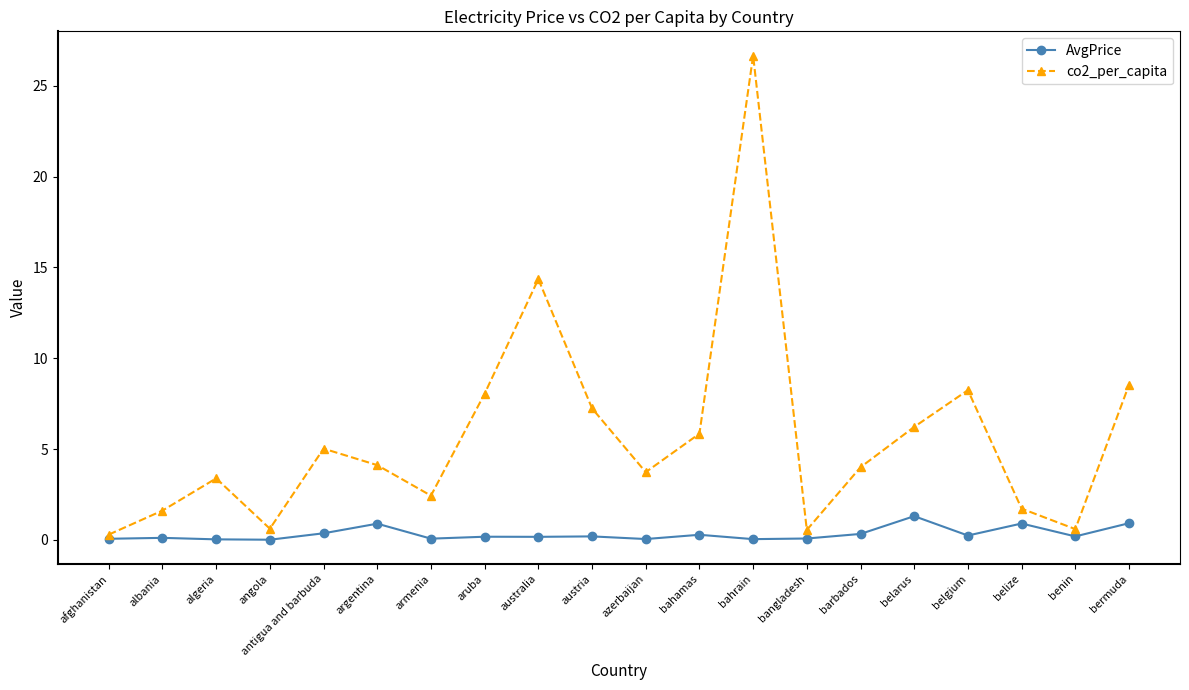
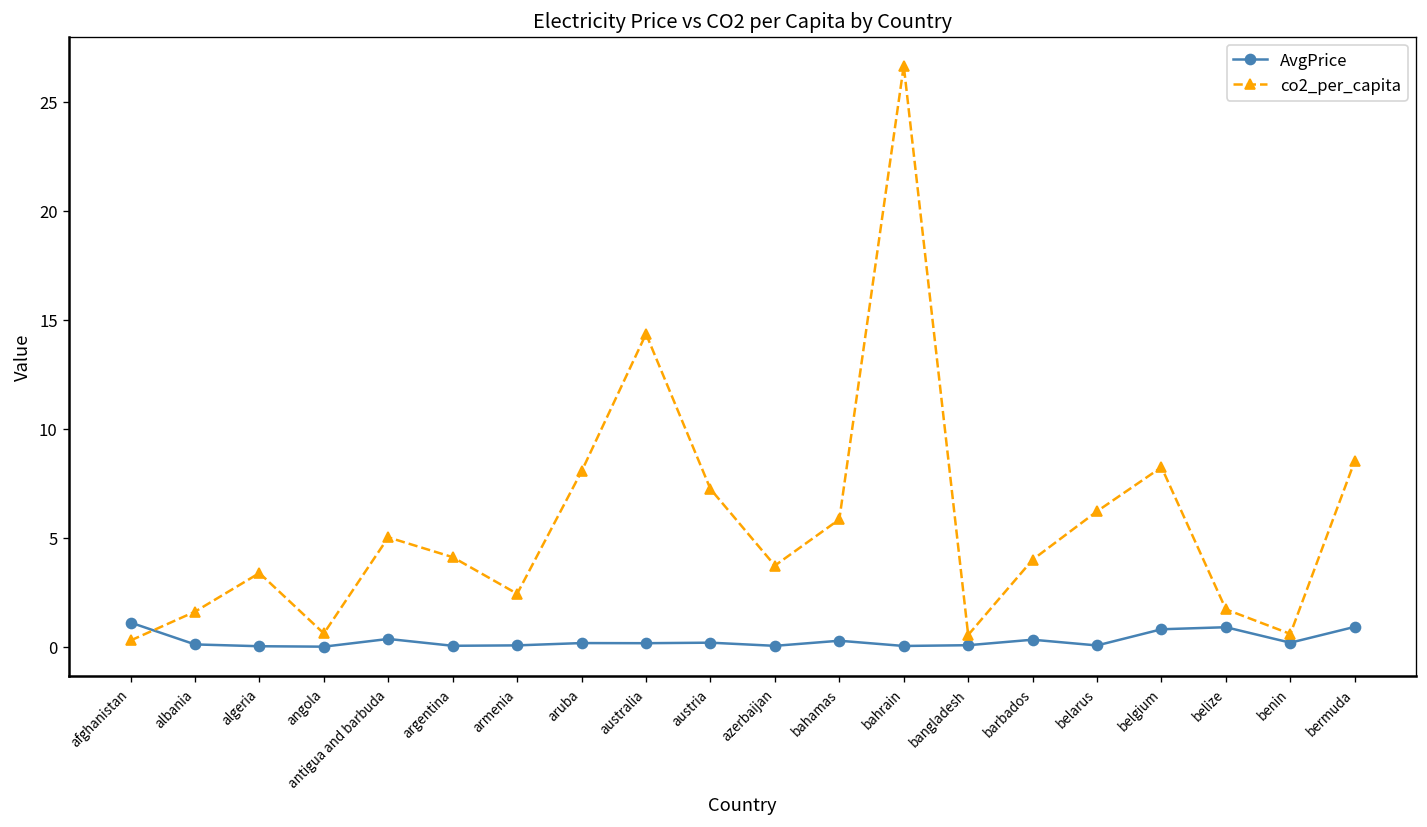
AvgPrice, afghanistan: 0.1 -> 1.1
AvgPrice, argentina: 0.9 -> 0.1
AvgPrice, belarus: 1.3 -> 0.1
AvgPrice, belgium: 0.2 -> 0.8
